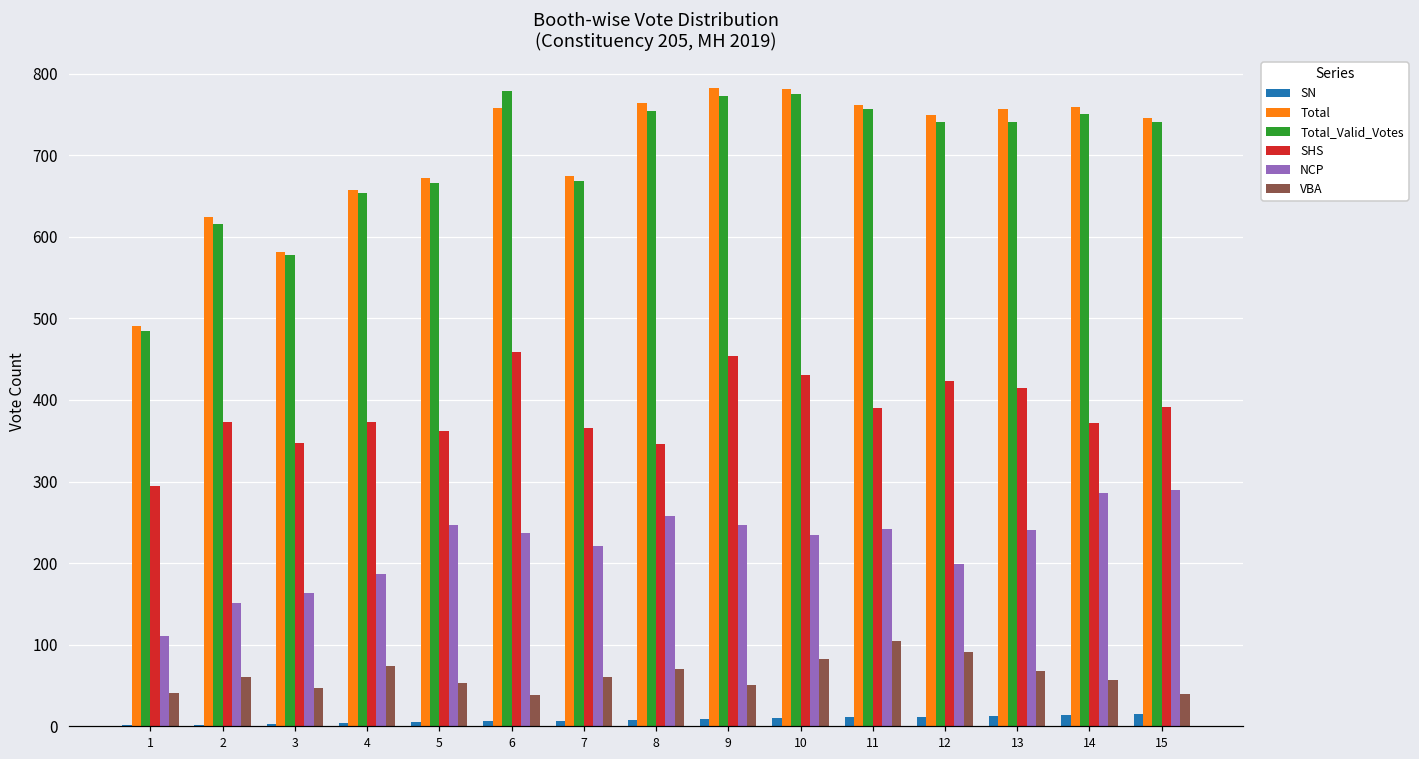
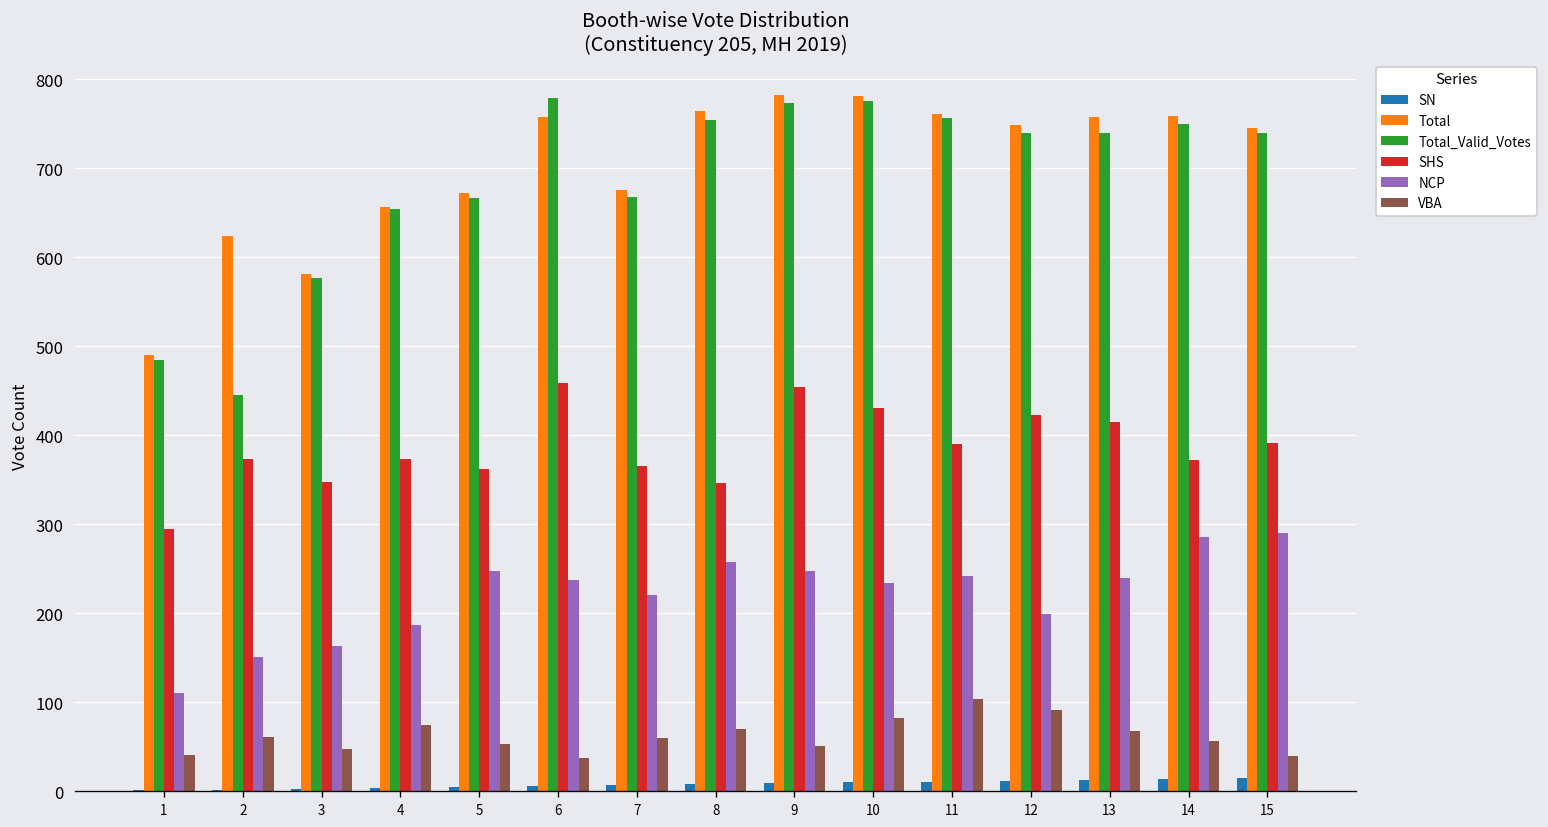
Total_Valid_Votes, 2: 620 -> 450
